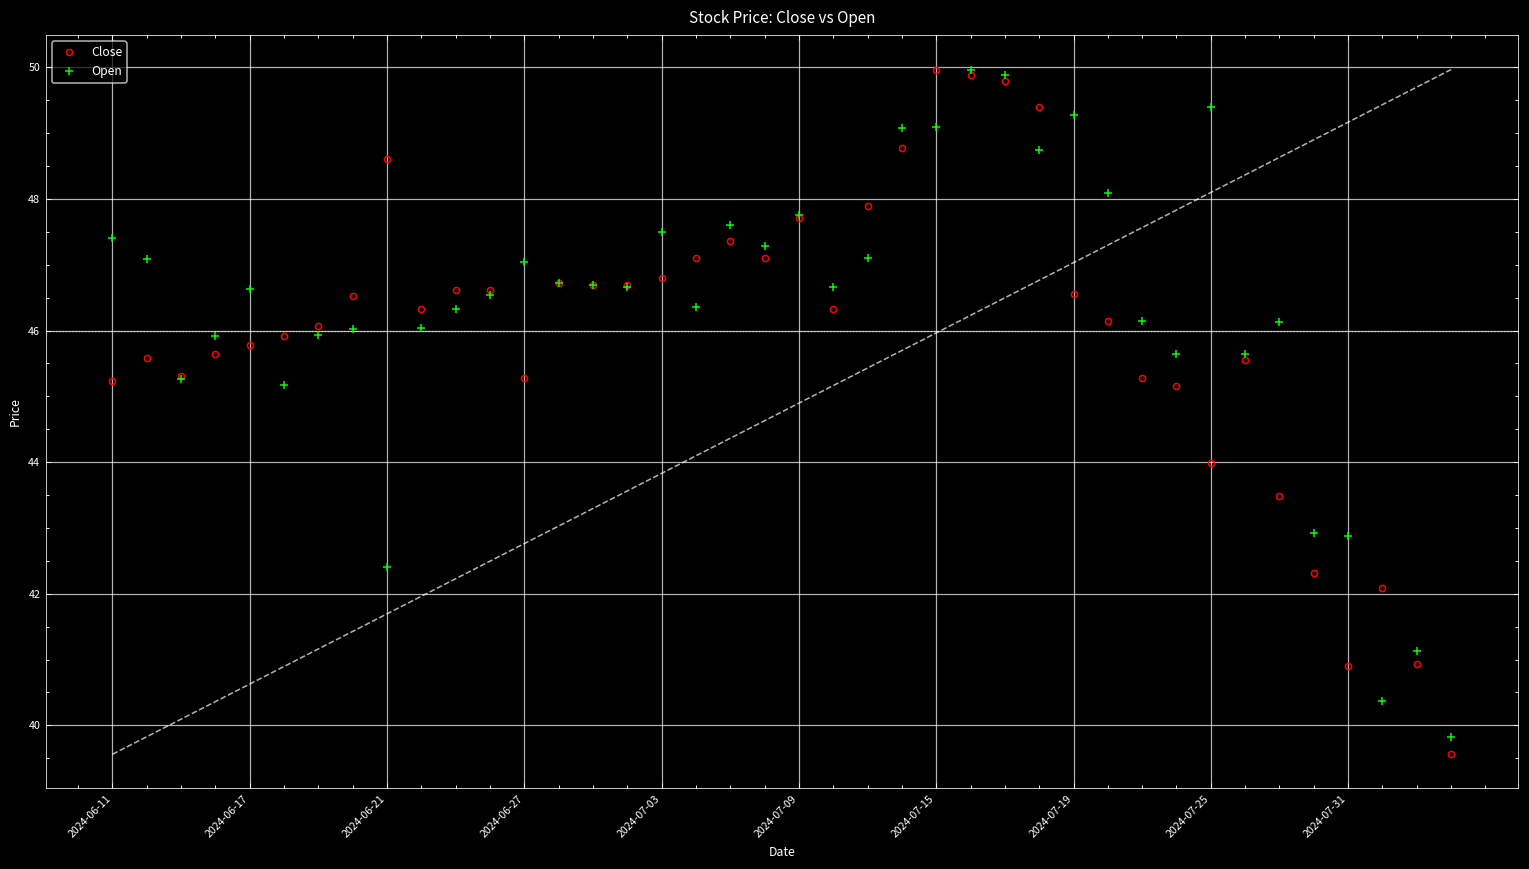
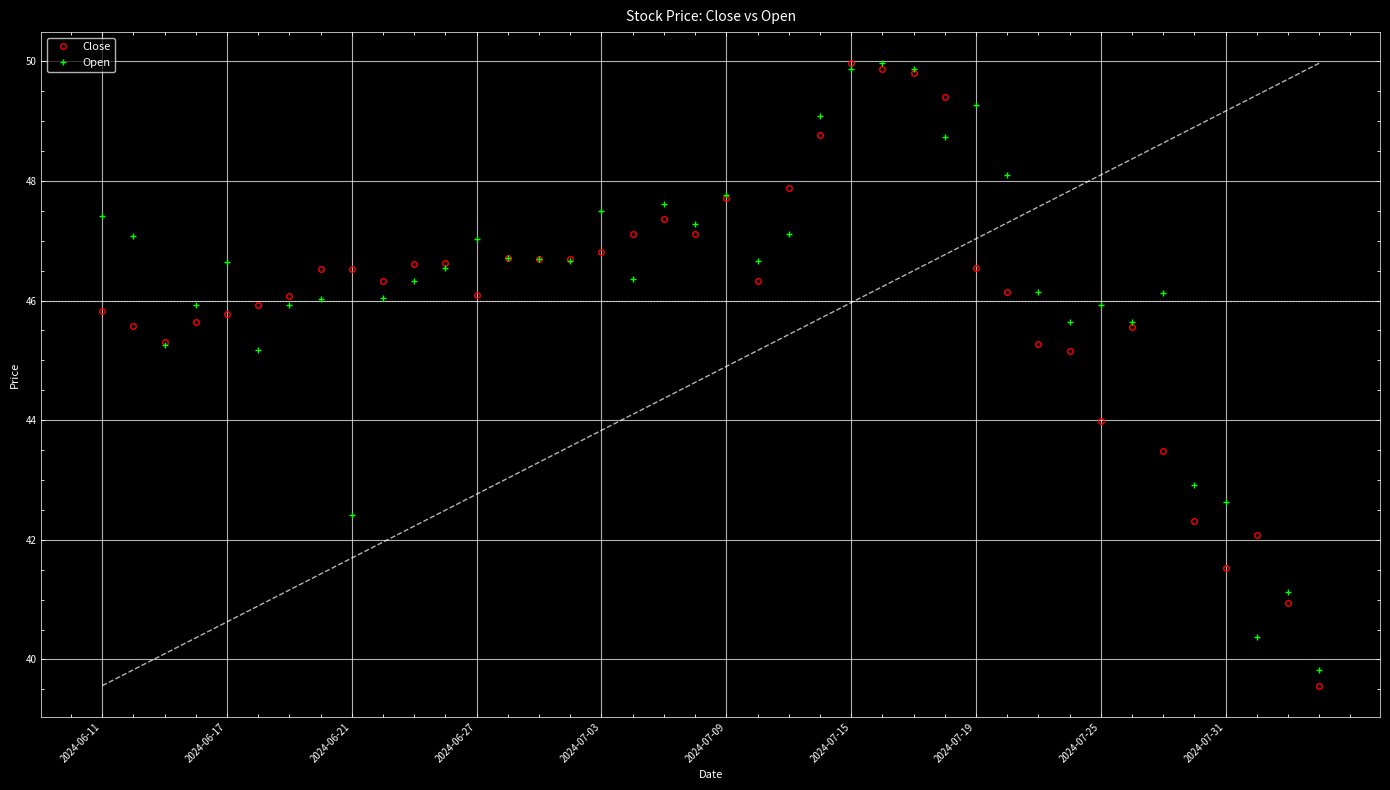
Close, 2024-06-11: 45.2 -> 45.8
Close, 2024-06-21: 48.6 -> 46.5
Close, 2024-06-27: 45.3 -> 46.1
Open, 2024-07-15: 49.1 -> 49.9
Open, 2024-07-25: 49.4 -> 45.9
Close, 2024-07-31: 40.9 -> 41.5
Open, 2024-07-31: 42.9 -> 42.6
